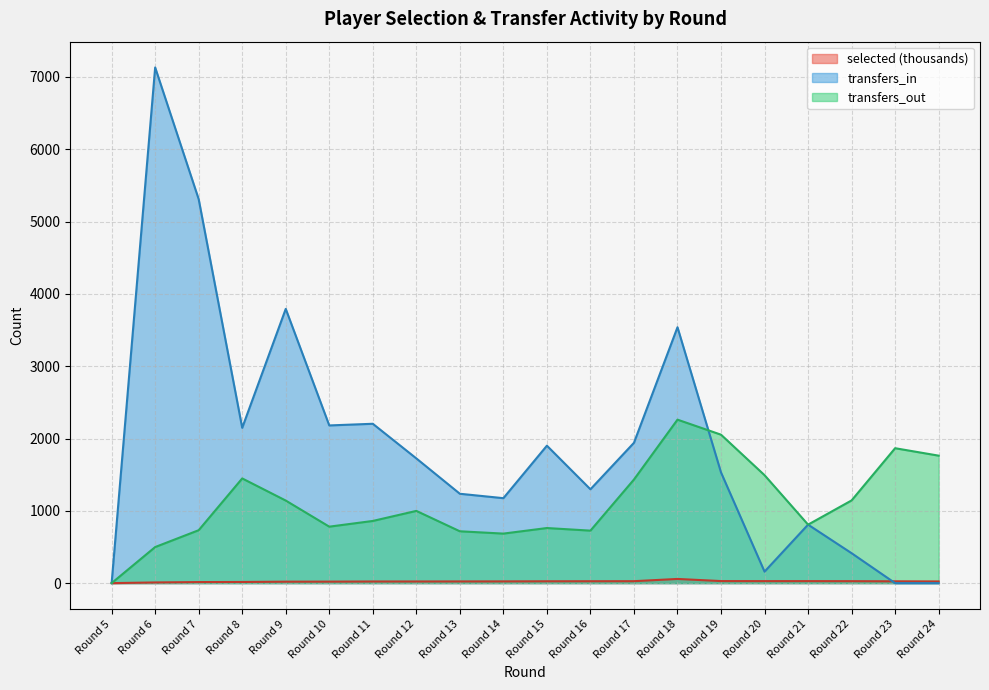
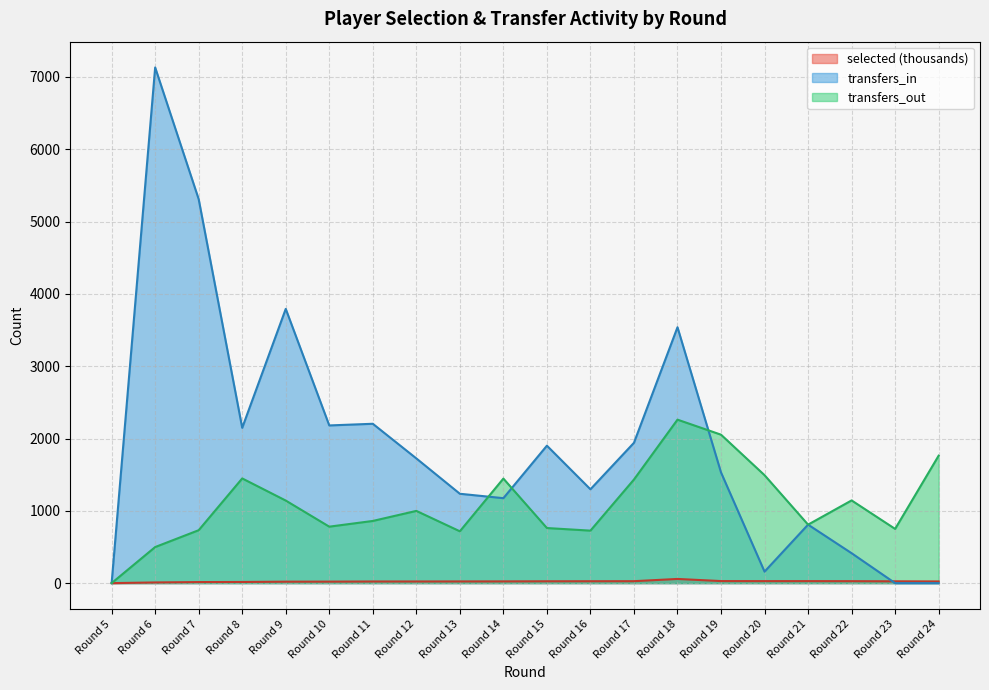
transfers_out, Round 14: 700 -> 1400
transfers_out, Round 23: 1900 -> 800
